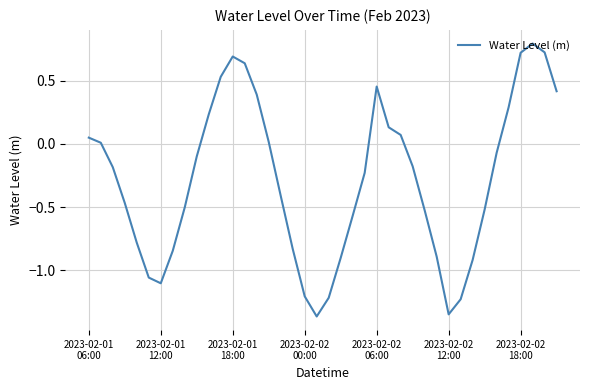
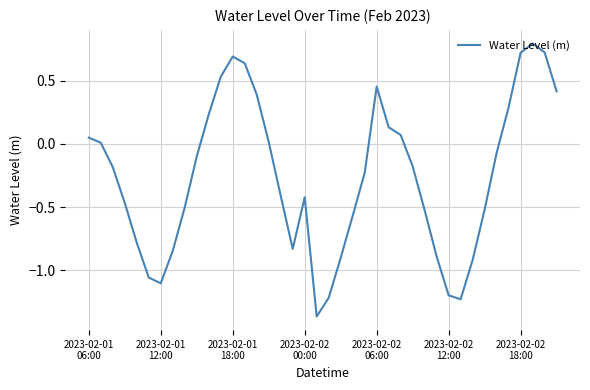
2023-02-02 00:00: -1.21 -> -0.42
2023-02-02 12:00: -1.35 -> -1.20
